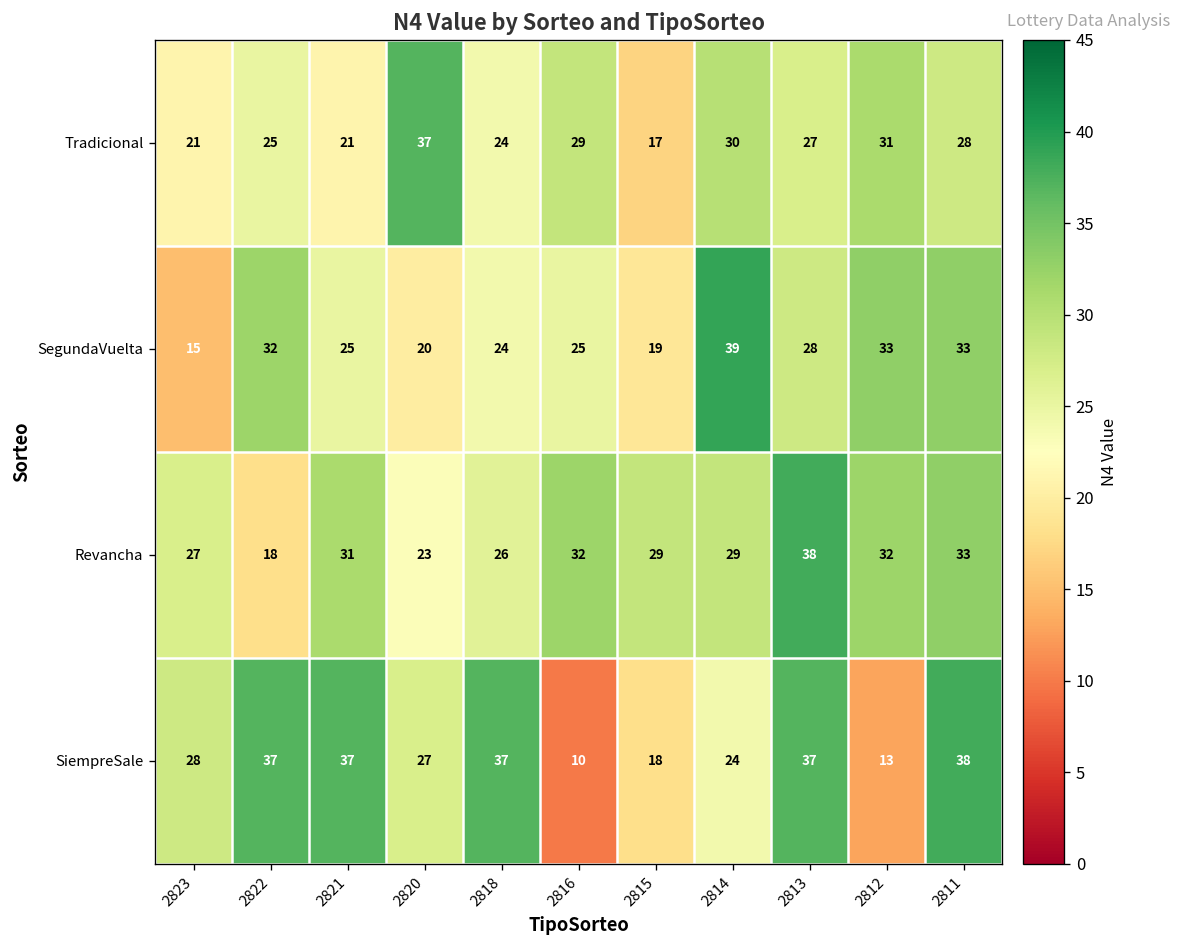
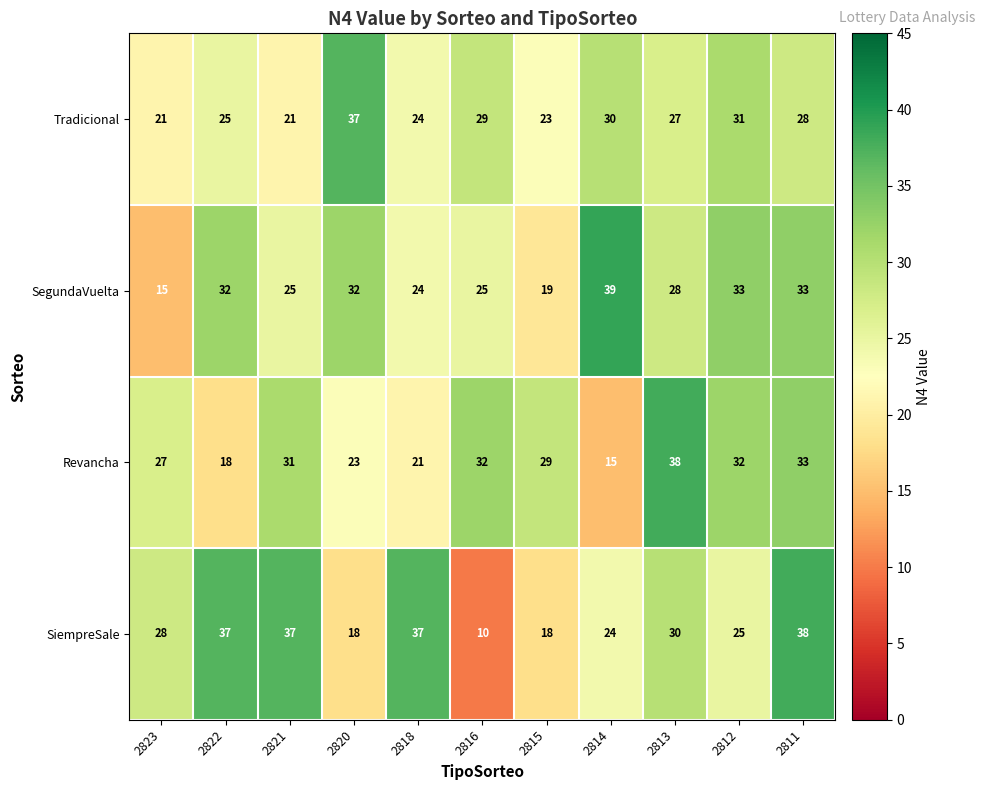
Tradicional, 2815: 17 -> 23
SegundaVuelta, 2820: 20 -> 32
Revancha, 2818: 26 -> 21
Revancha, 2814: 29 -> 15
SiempreSale, 2820: 27 -> 18
SiempreSale, 2813: 37 -> 30
SiempreSale, 2812: 13 -> 25
